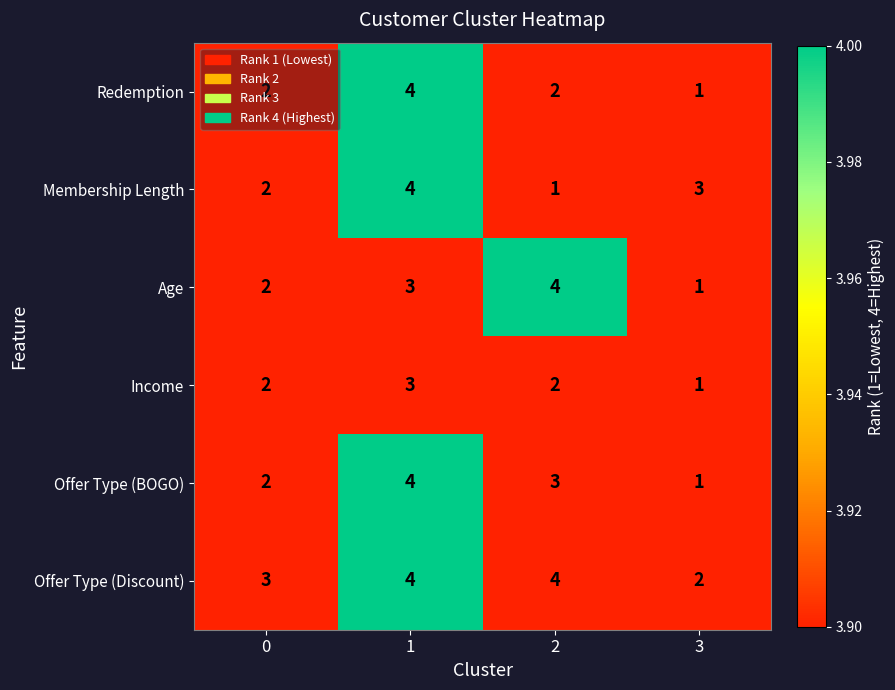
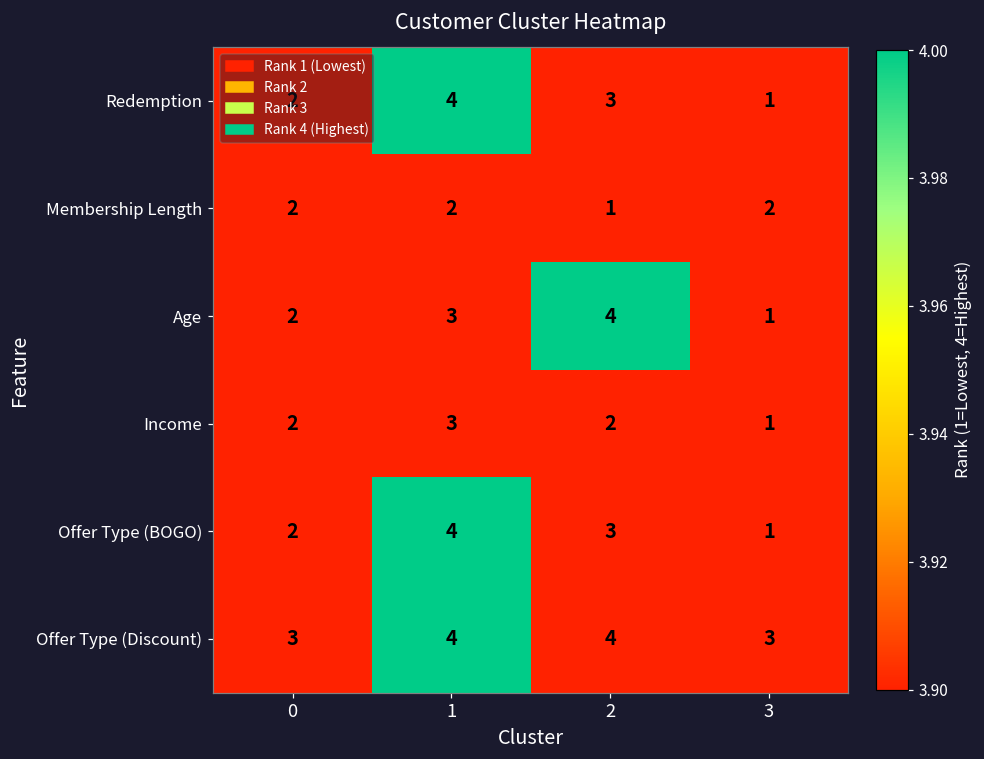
Redemption, 2: 2 -> 3
Membership Length, 1: 4 -> 2
Membership Length, 3: 3 -> 2
Offer Type (Discount), 3: 2 -> 3
